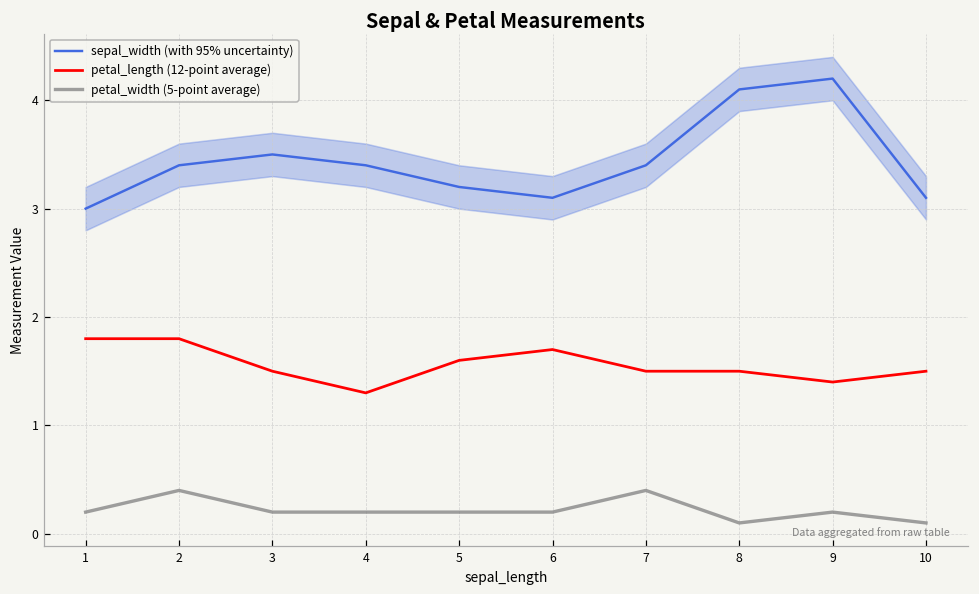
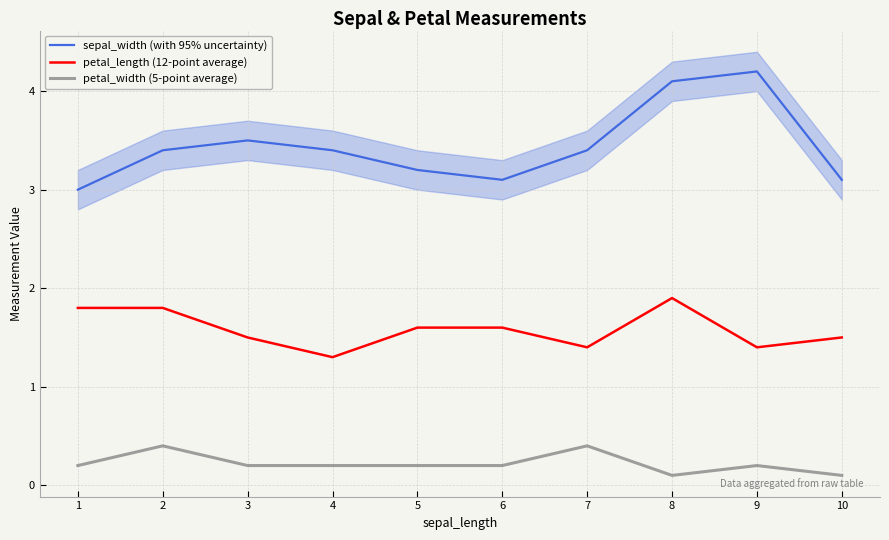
petal_length (12-point average), 6: 1.7 -> 1.6
petal_length (12-point average), 7: 1.5 -> 1.4
petal_length (12-point average), 8: 1.5 -> 1.9
